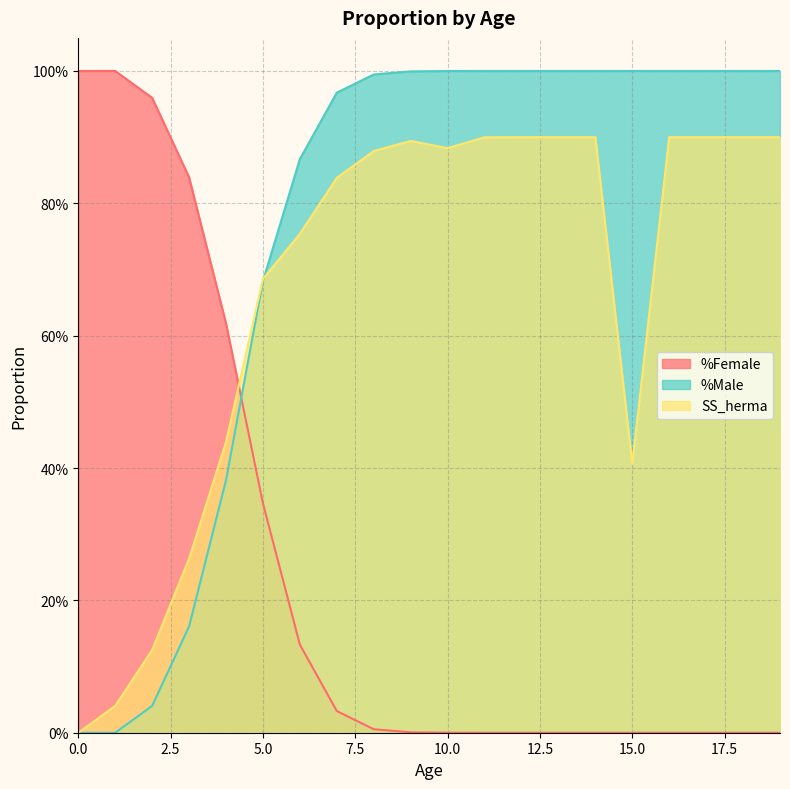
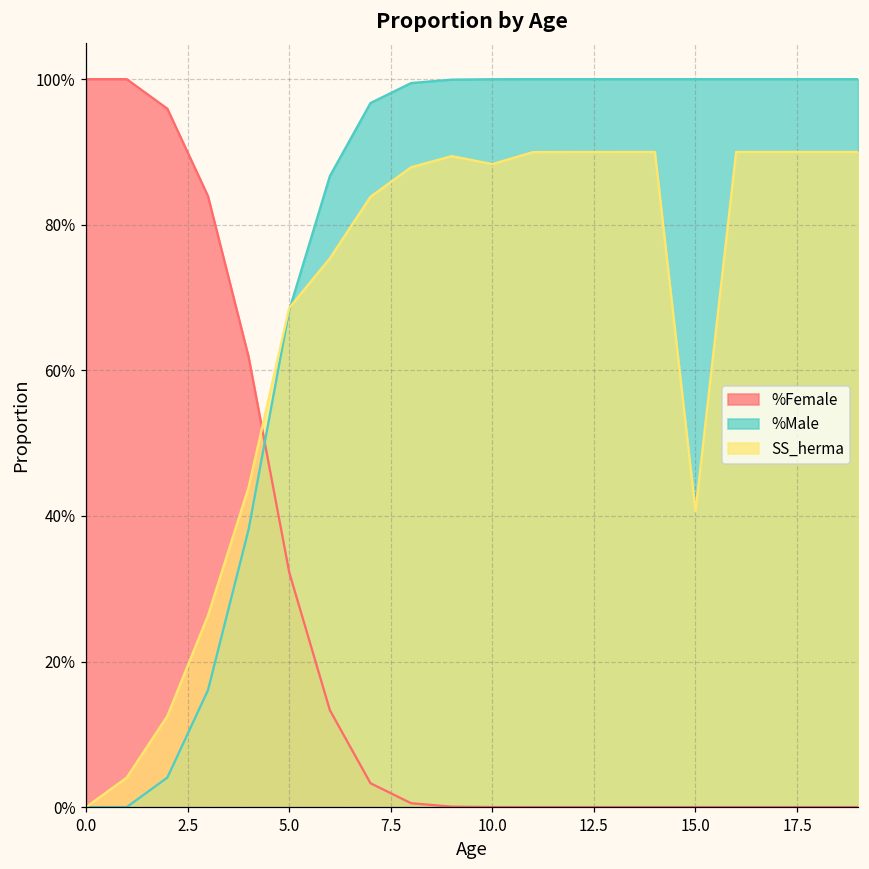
%Female, 5.0: 35% -> 32%
